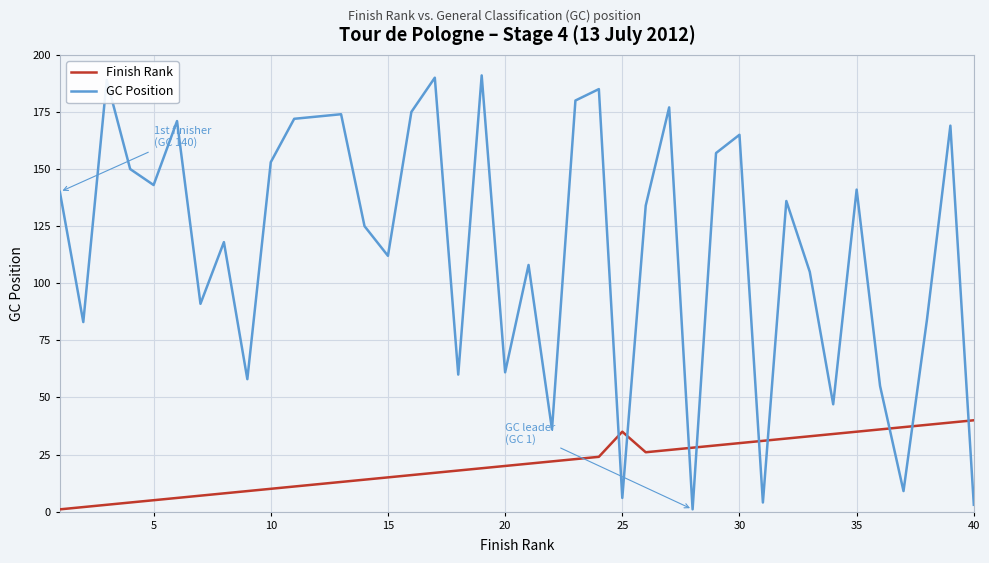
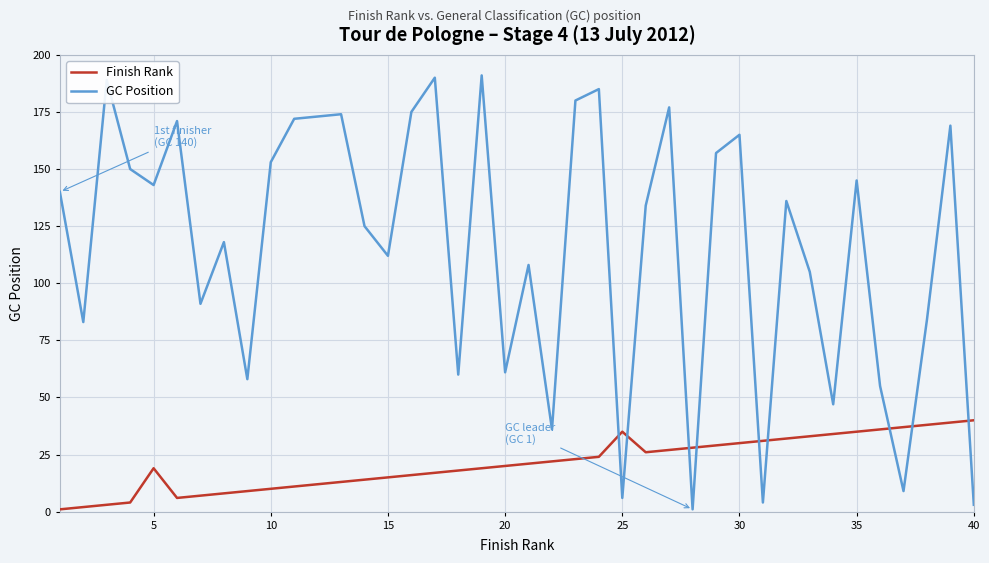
Finish Rank, 5: 5 -> 19
GC Position, 35: 141 -> 145
